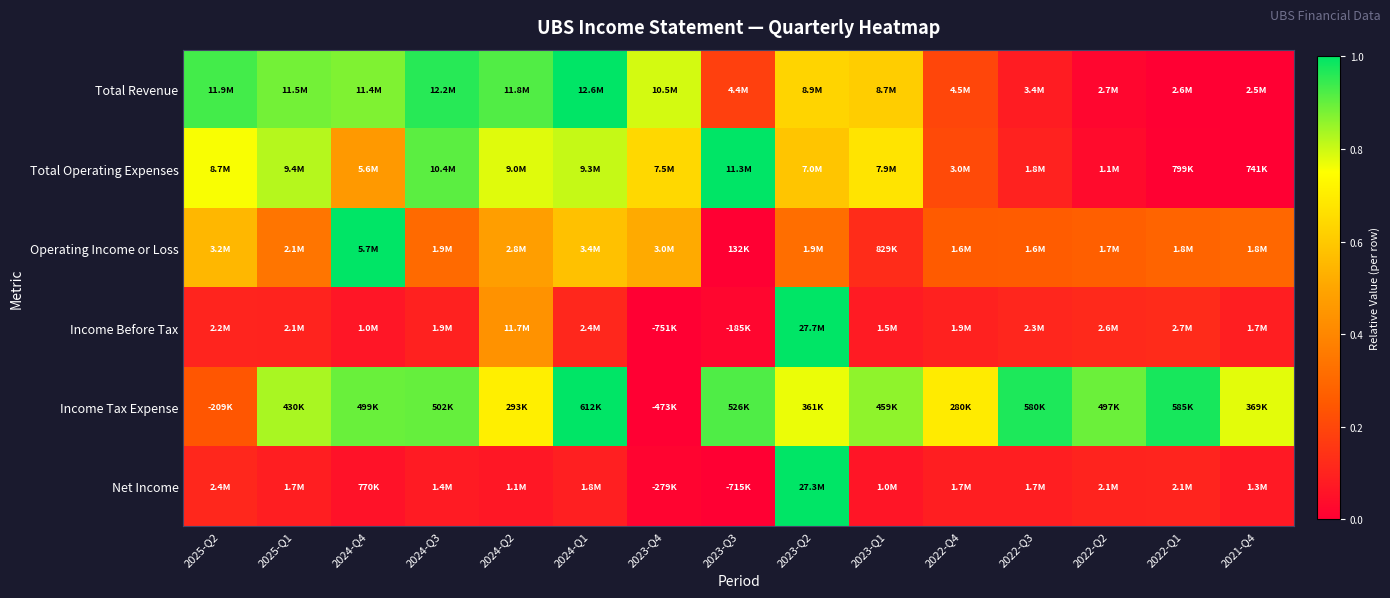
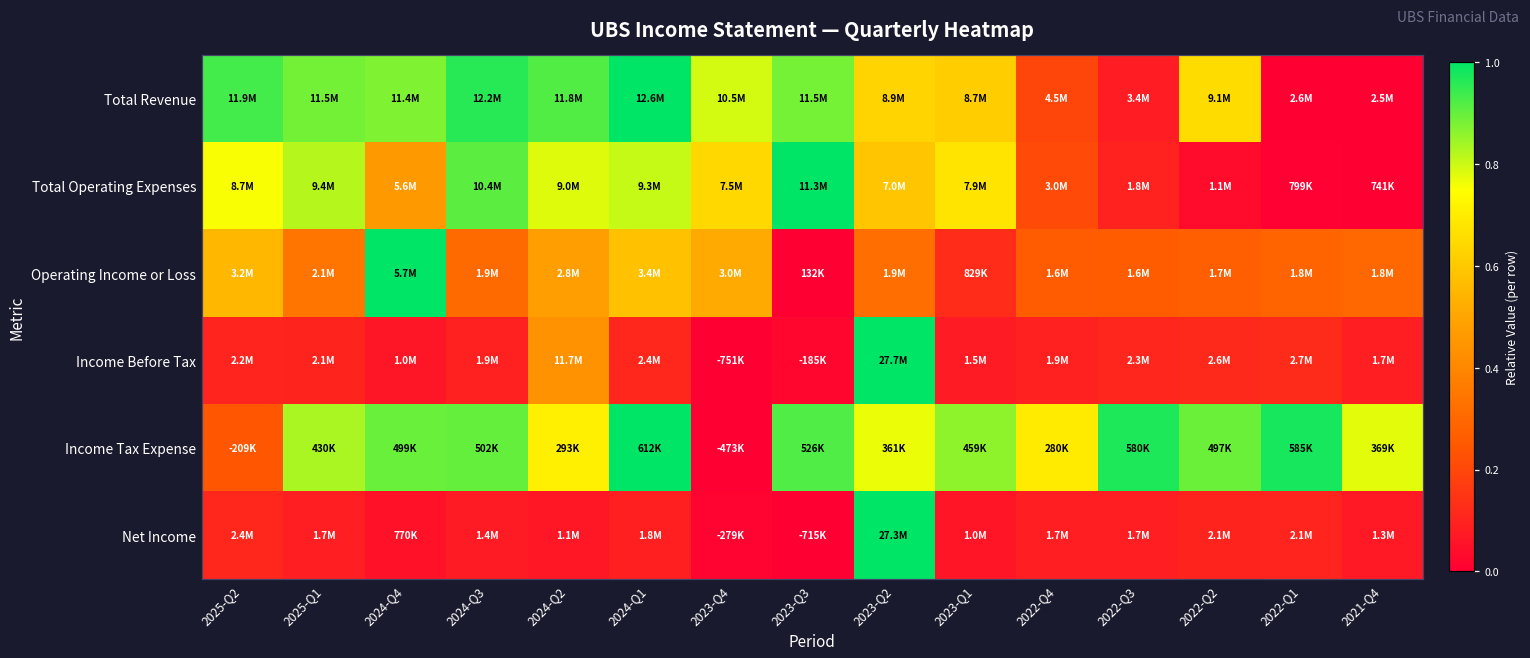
Total Revenue, 2023-Q3: 4.4M -> 11.5M
Total Revenue, 2022-Q2: 2.7M -> 9.1M
